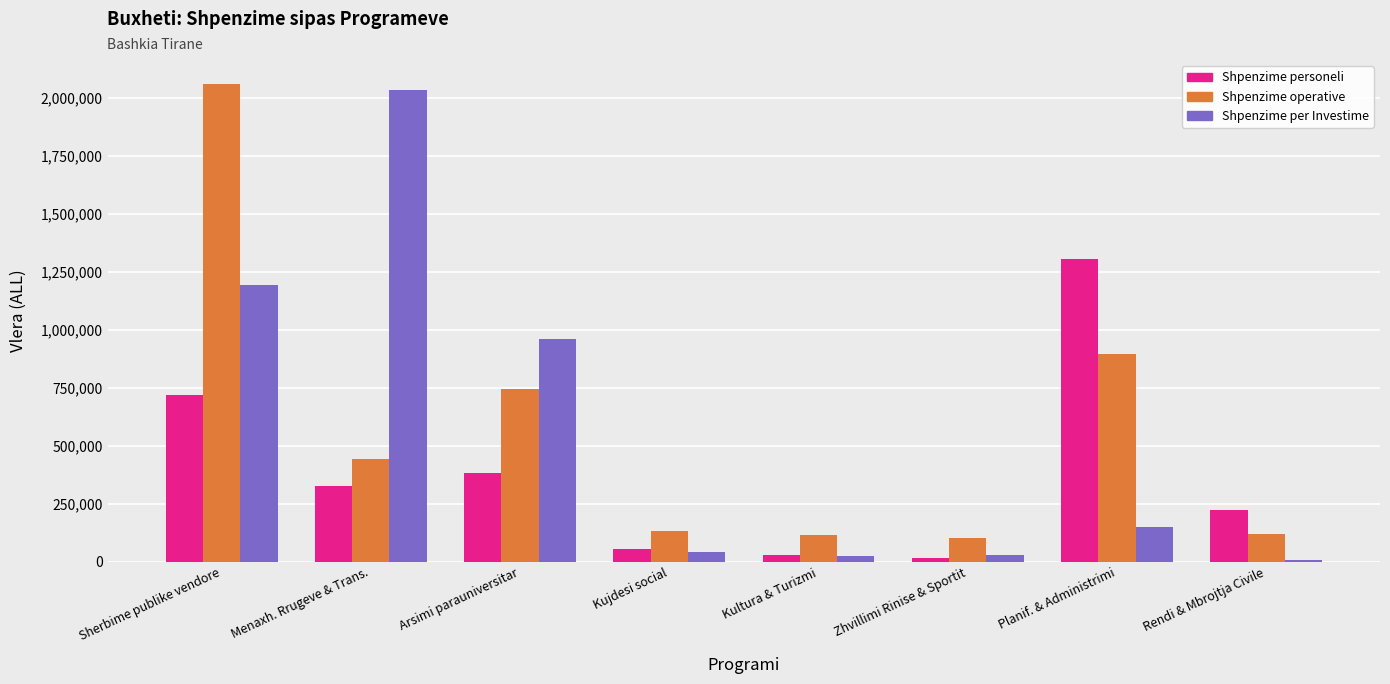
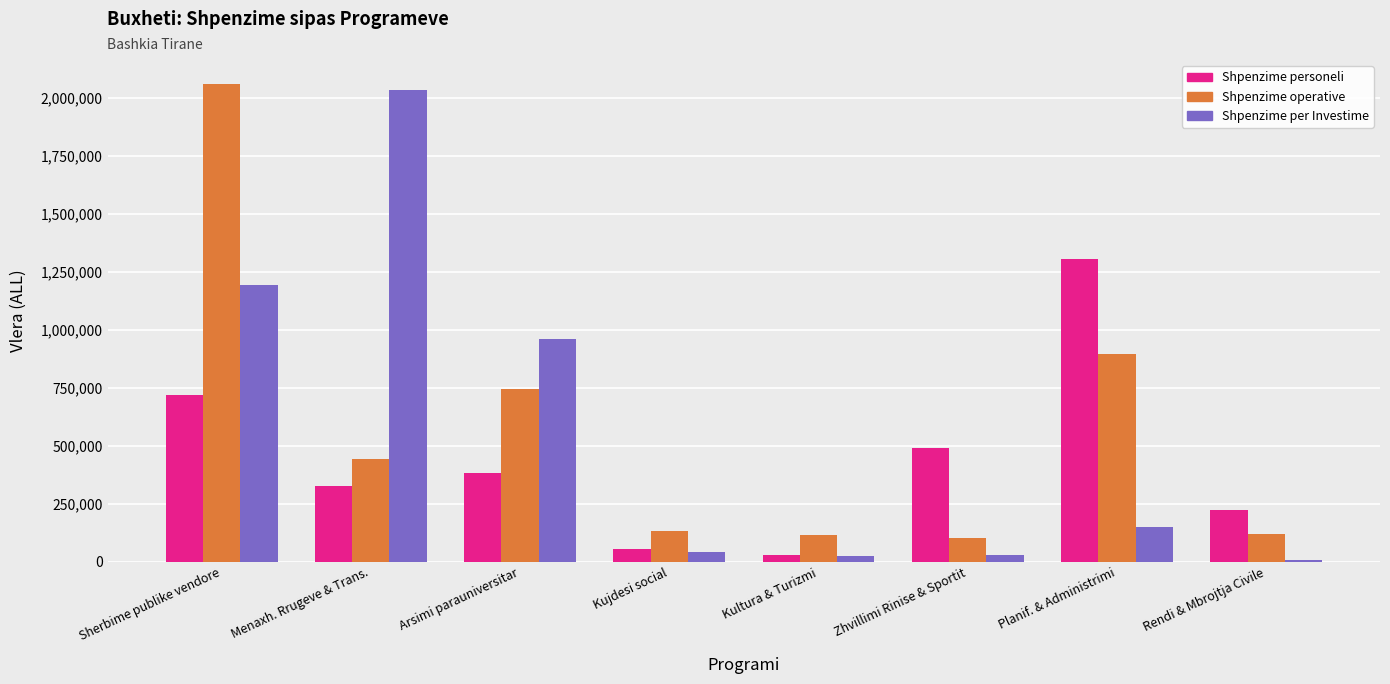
Shpenzime personeli, Zhvillimi Rinise & Sportit: 20,000 -> 490,000
